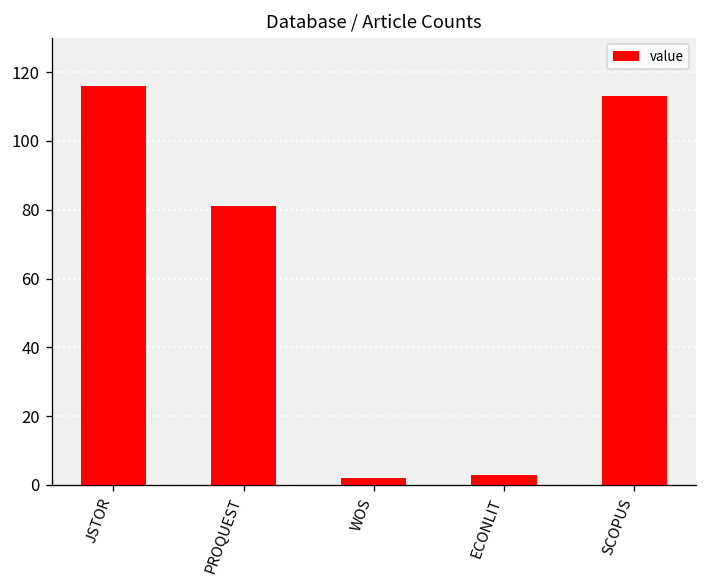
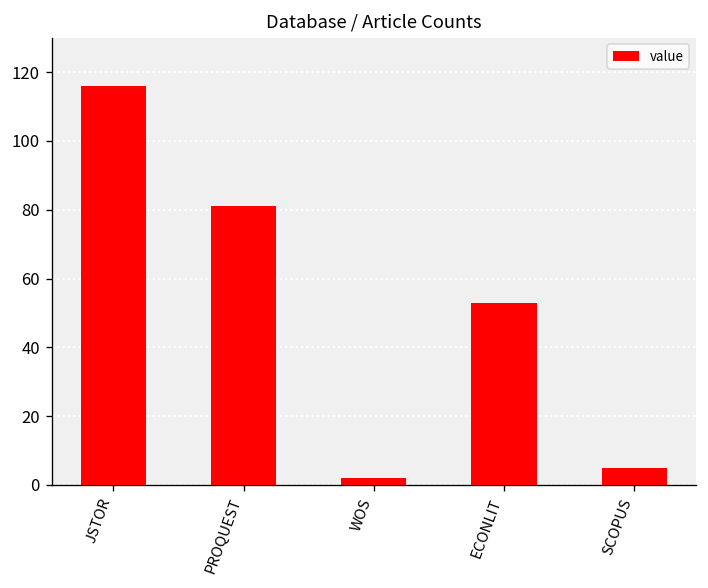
ECONLIT: 3 -> 53
SCOPUS: 113 -> 5
